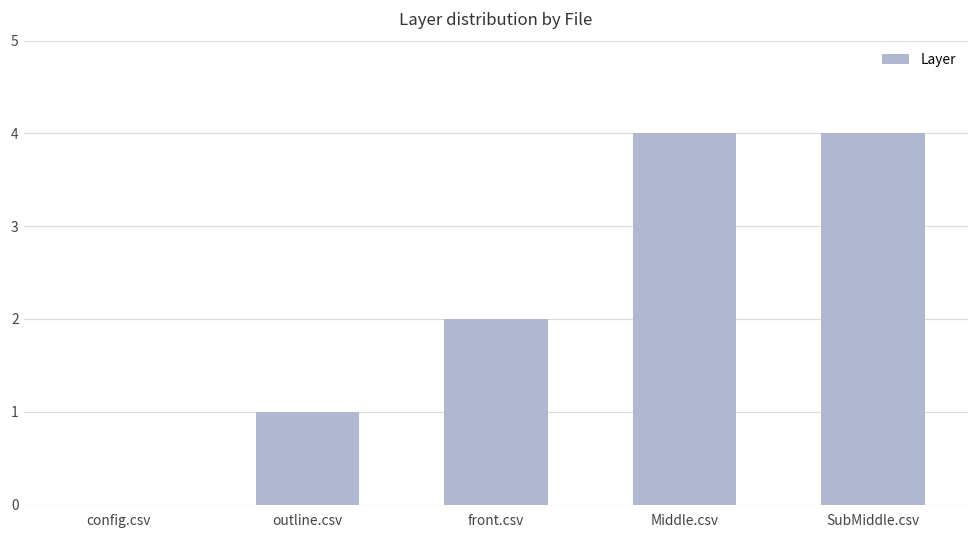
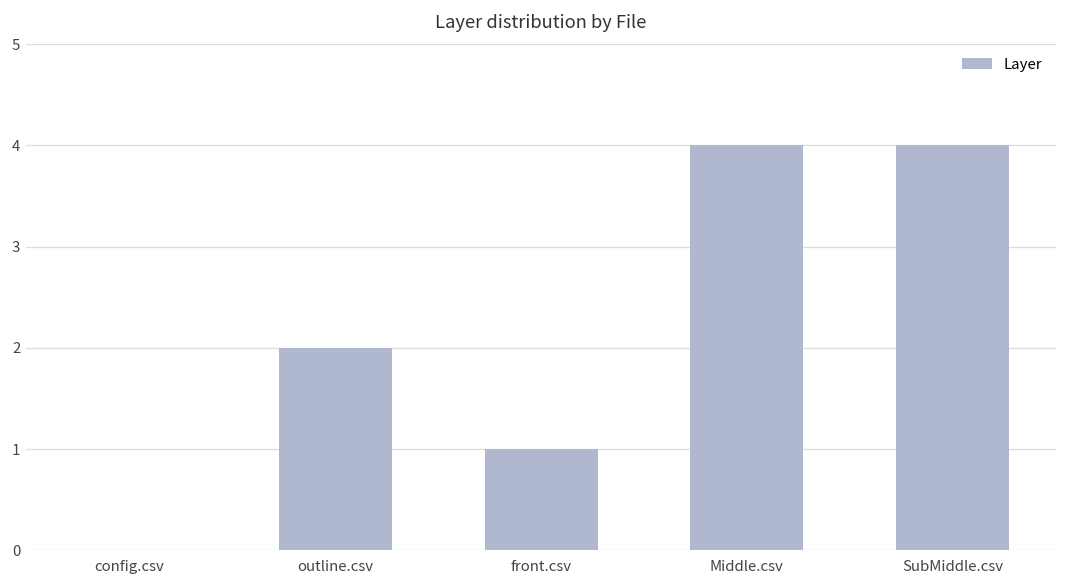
outline.csv: 1 -> 2
front.csv: 2 -> 1
